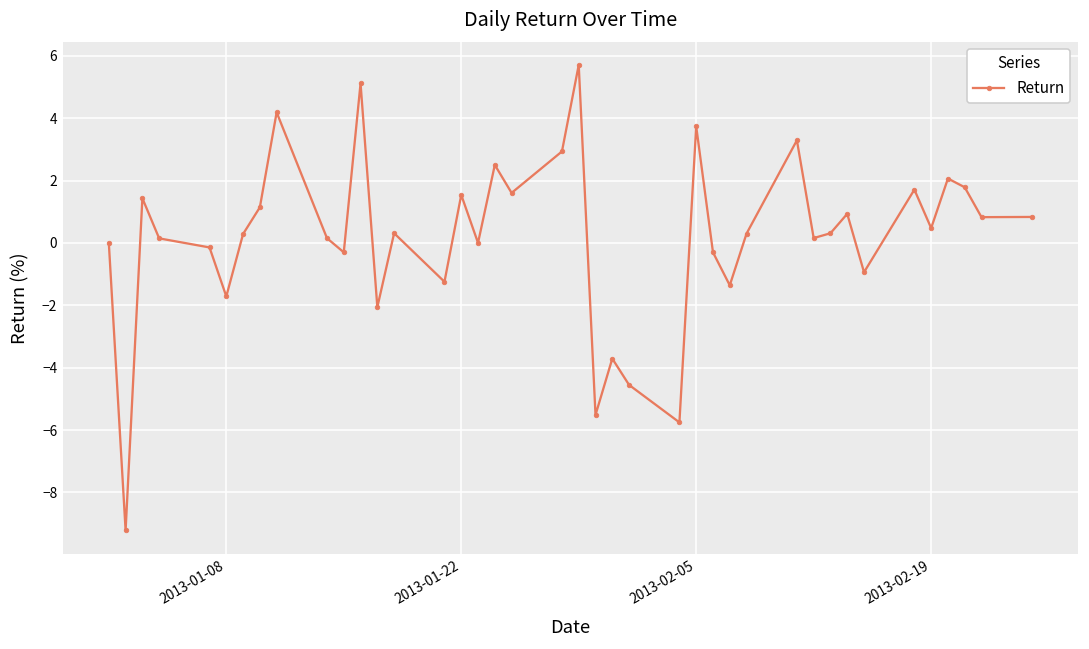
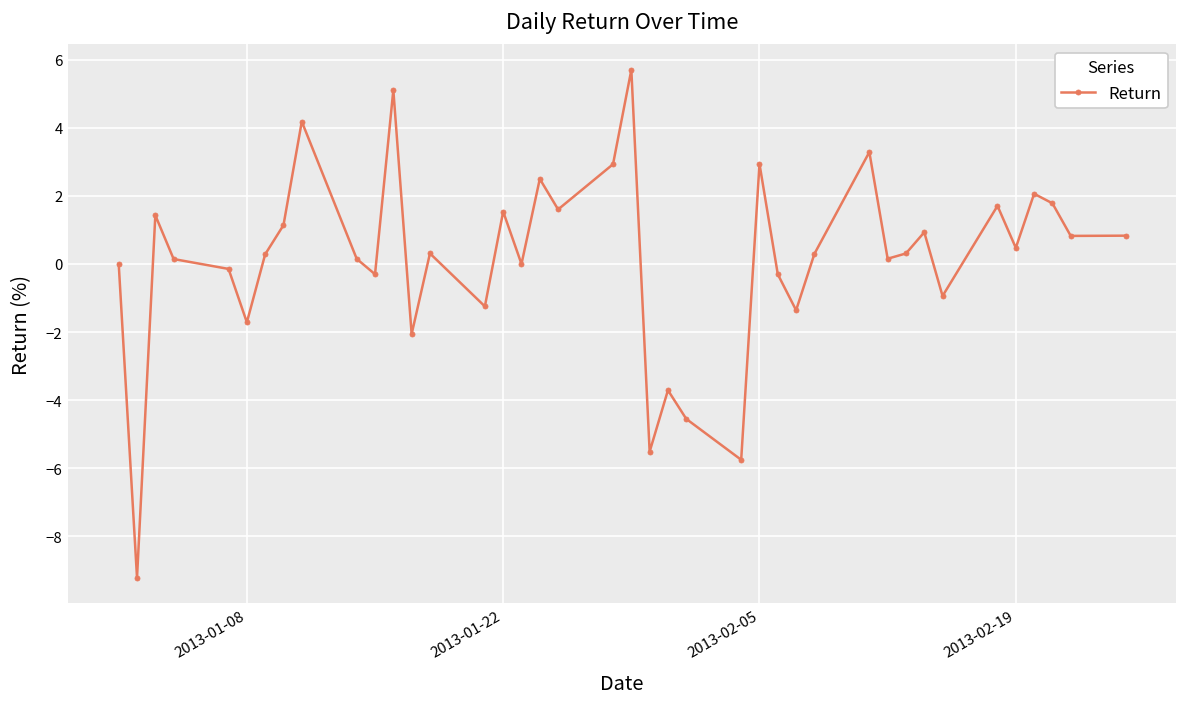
2013-02-05: 3.7 -> 2.9
